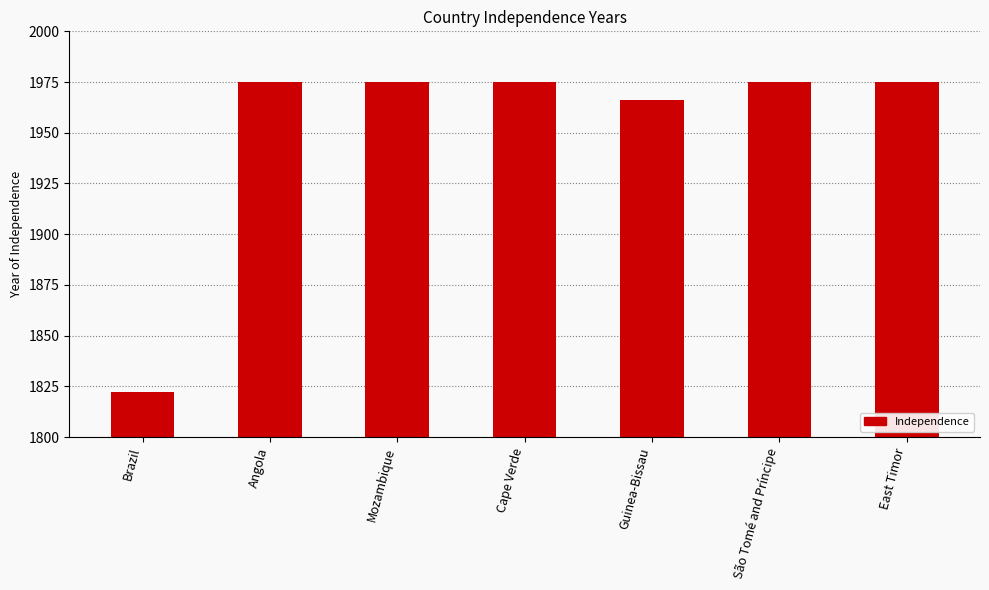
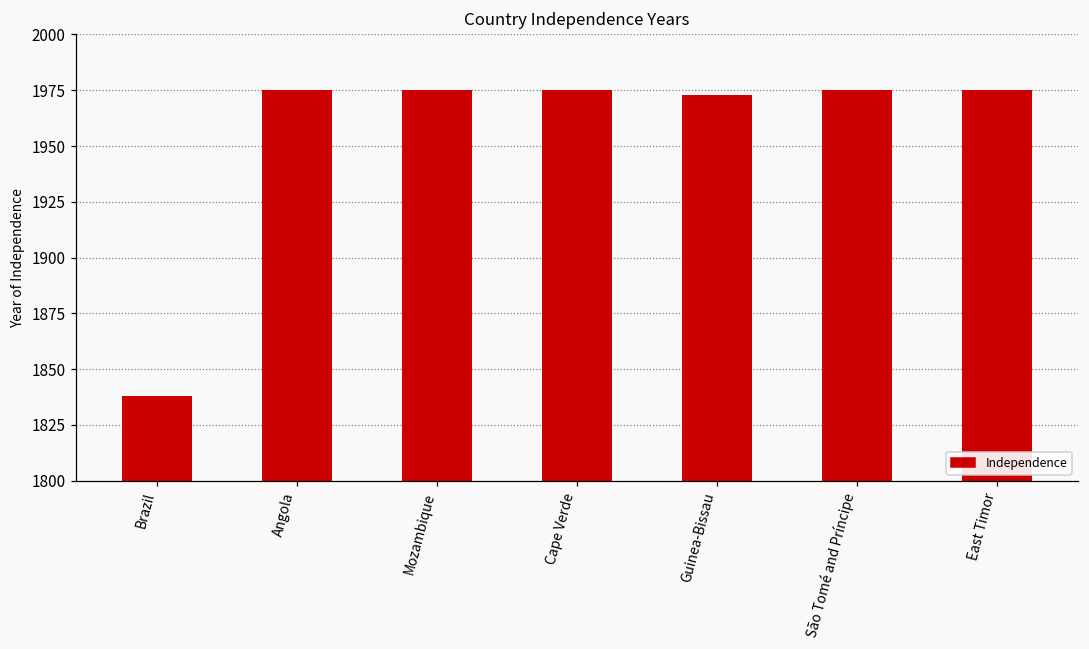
Brazil: 1822 -> 1838
Guinea-Bissau: 1966 -> 1973
